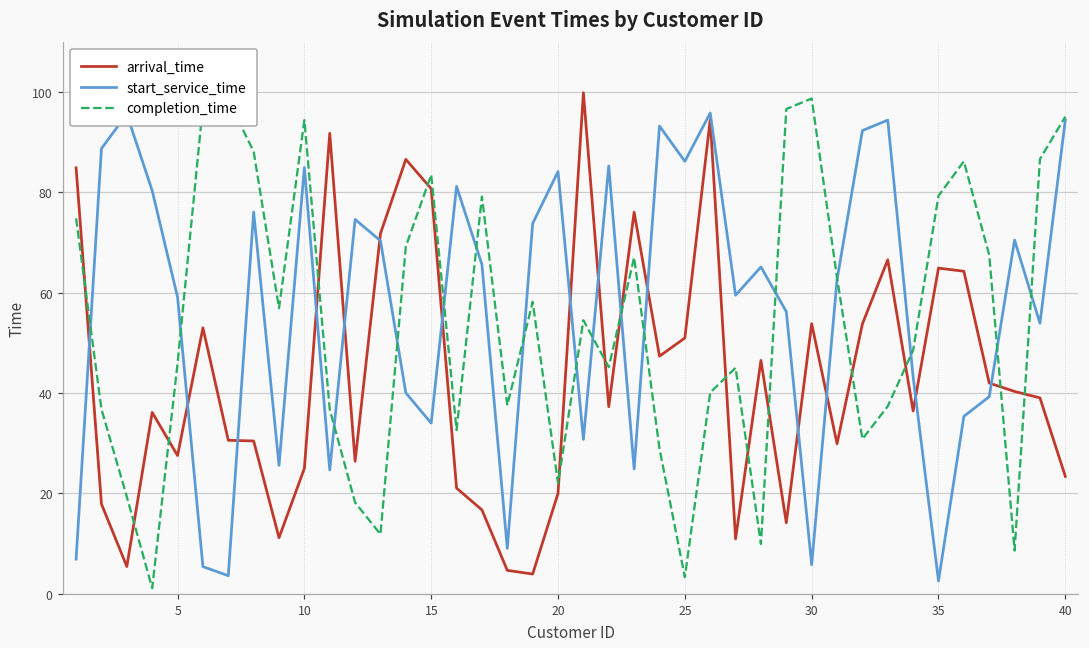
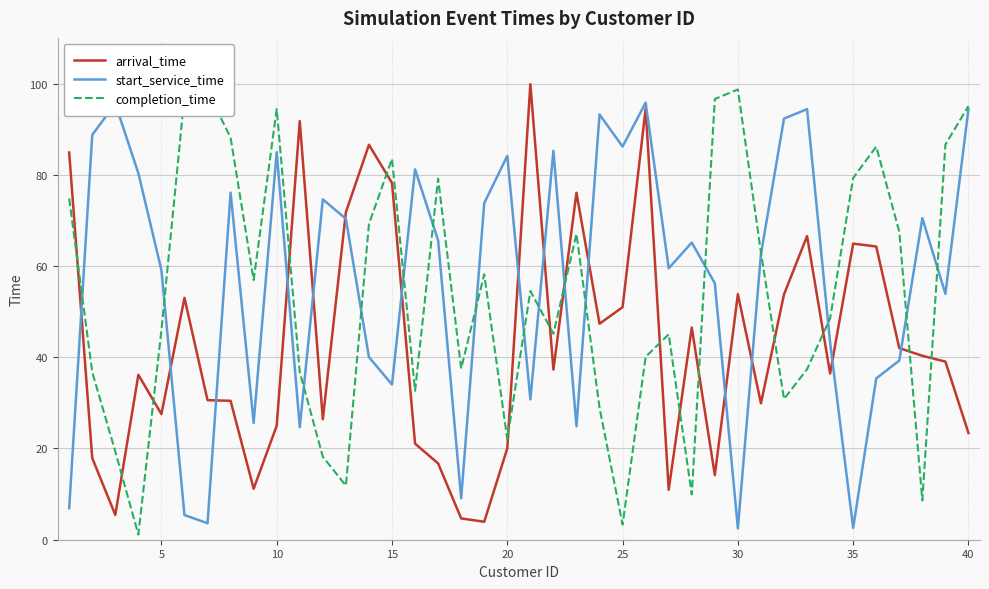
arrival_time, 15: 81 -> 78
start_service_time, 30: 6 -> 2
